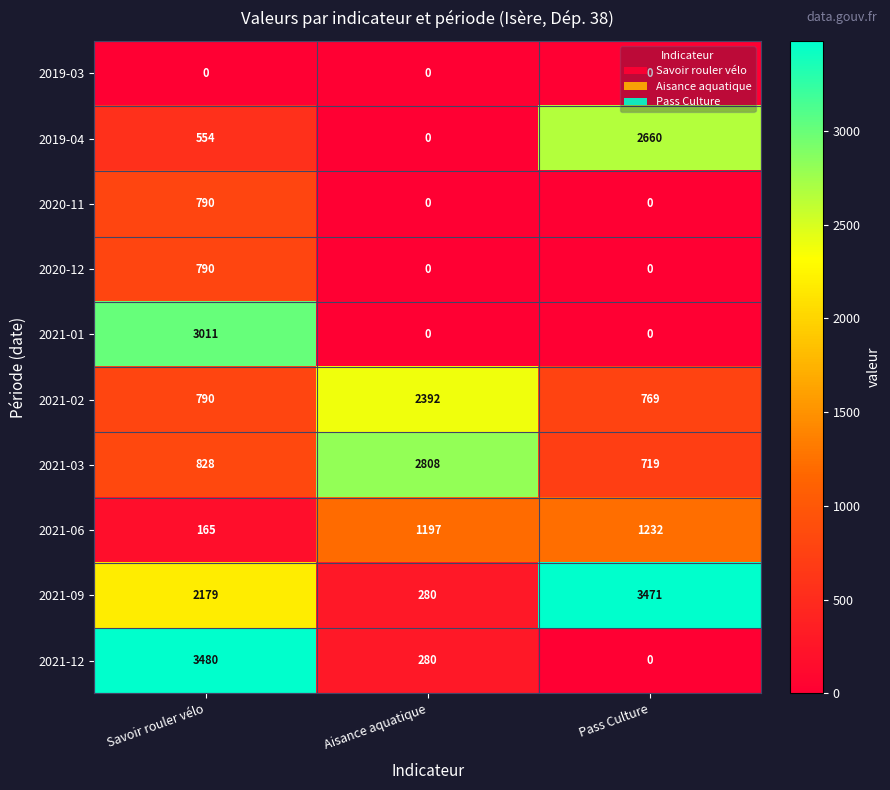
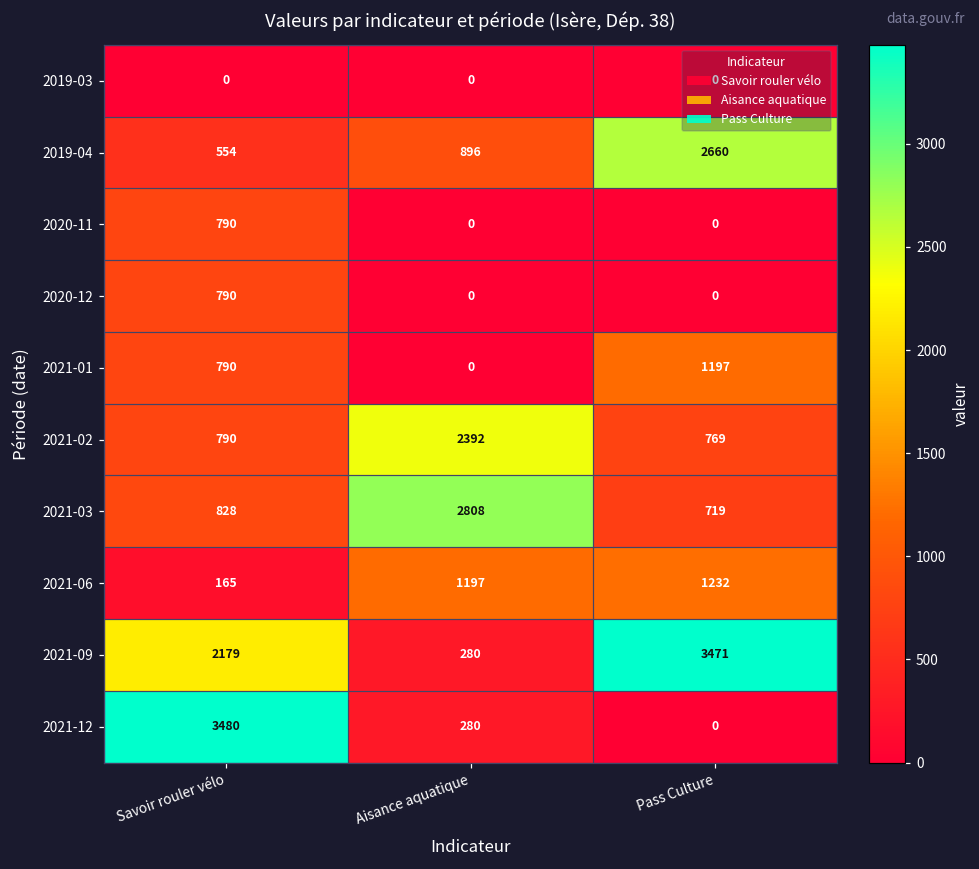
2019-04, Aisance aquatique: 0 -> 896
2021-01, Savoir rouler vélo: 3011 -> 790
2021-01, Pass Culture: 0 -> 1197
